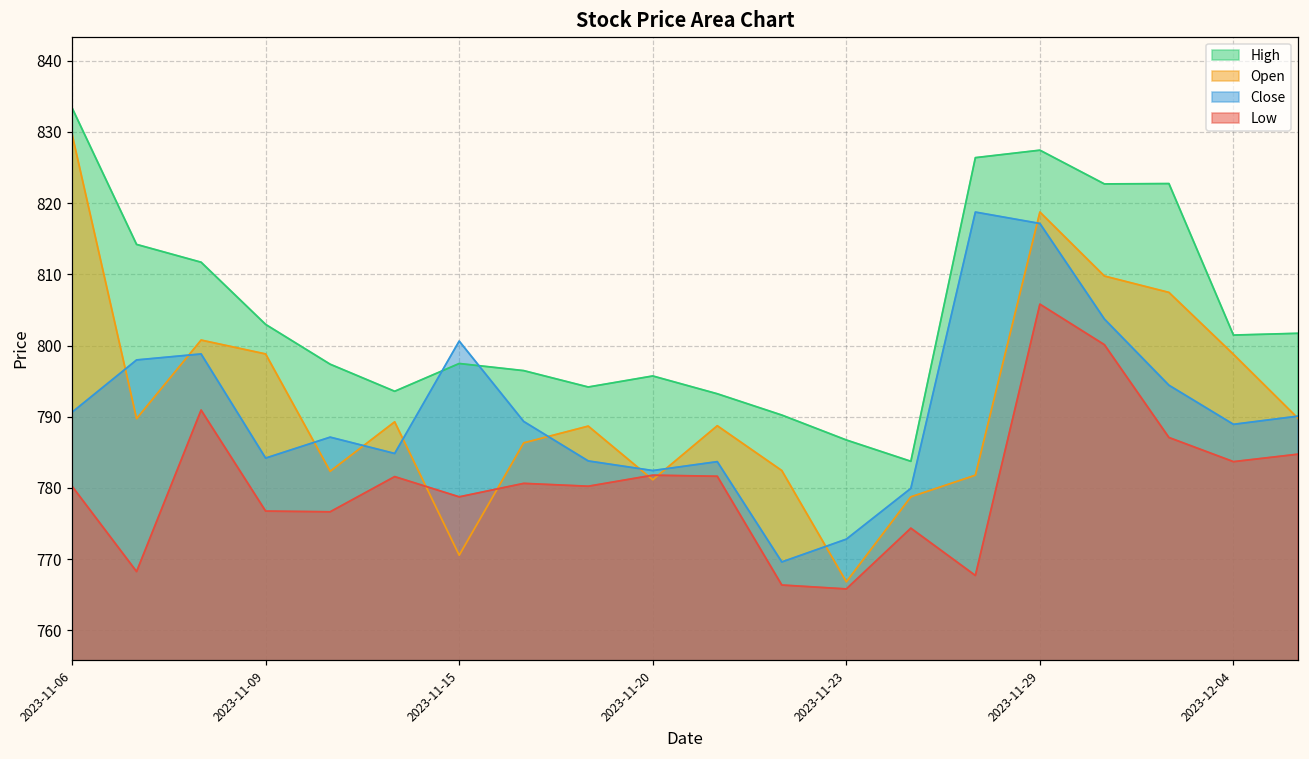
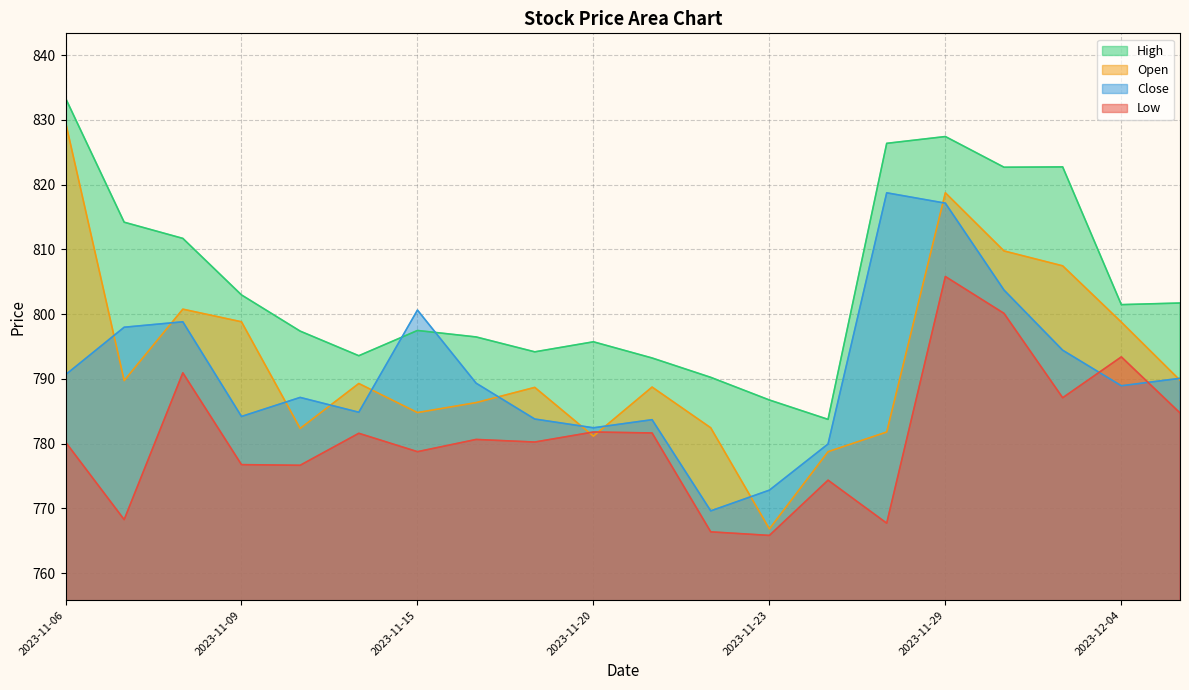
Open, 2023-11-15: 771 -> 785
Low, 2023-12-04: 784 -> 793
